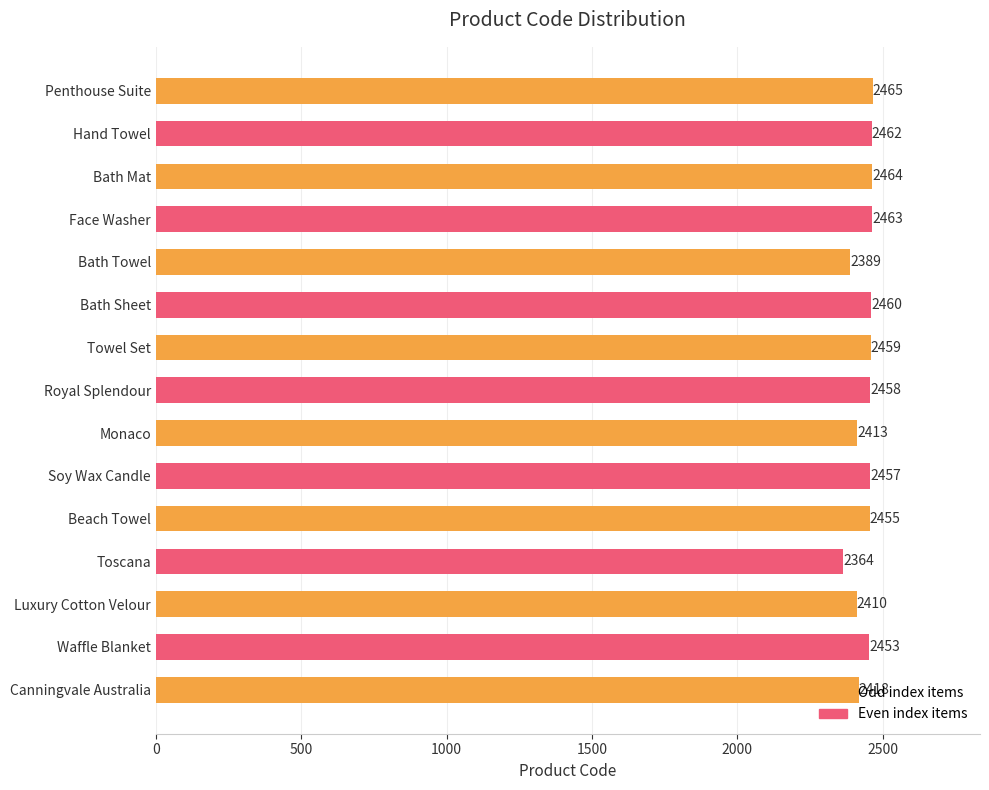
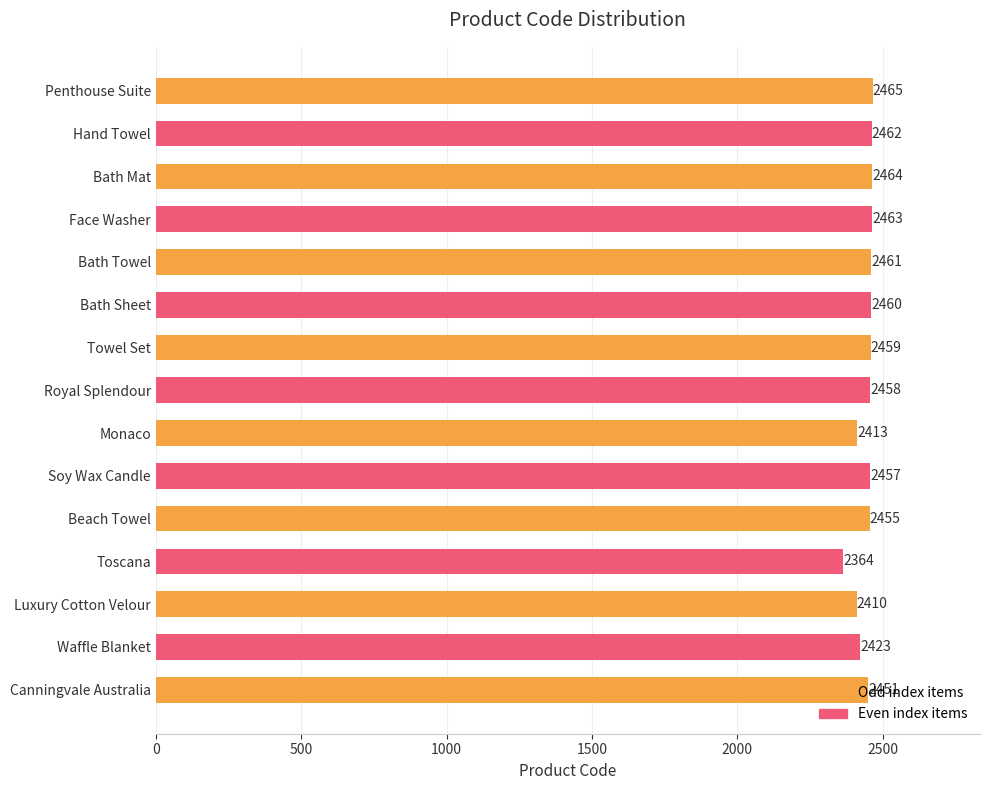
Bath Towel: 2389 -> 2461
Waffle Blanket: 2453 -> 2423
Canningvale Australia: 2418 -> 2451
